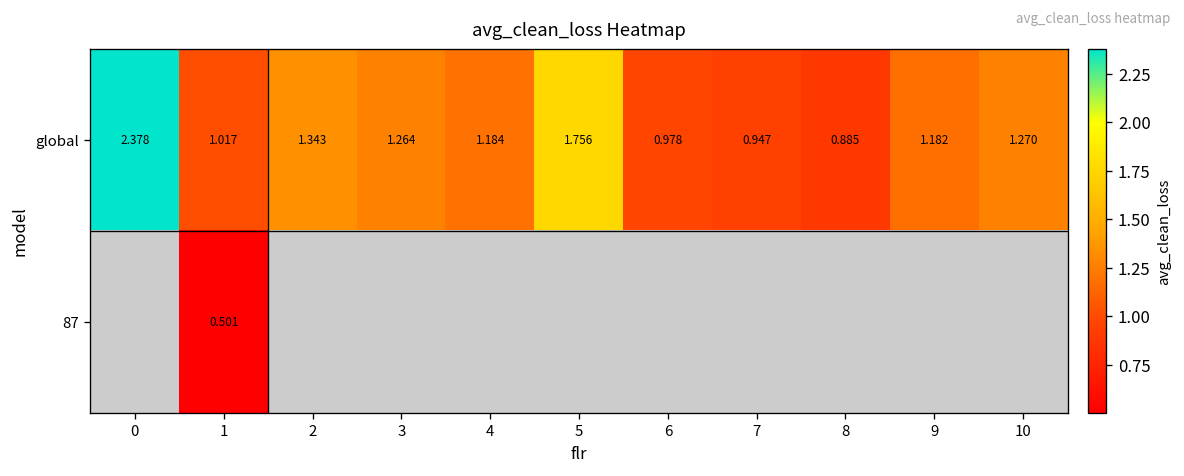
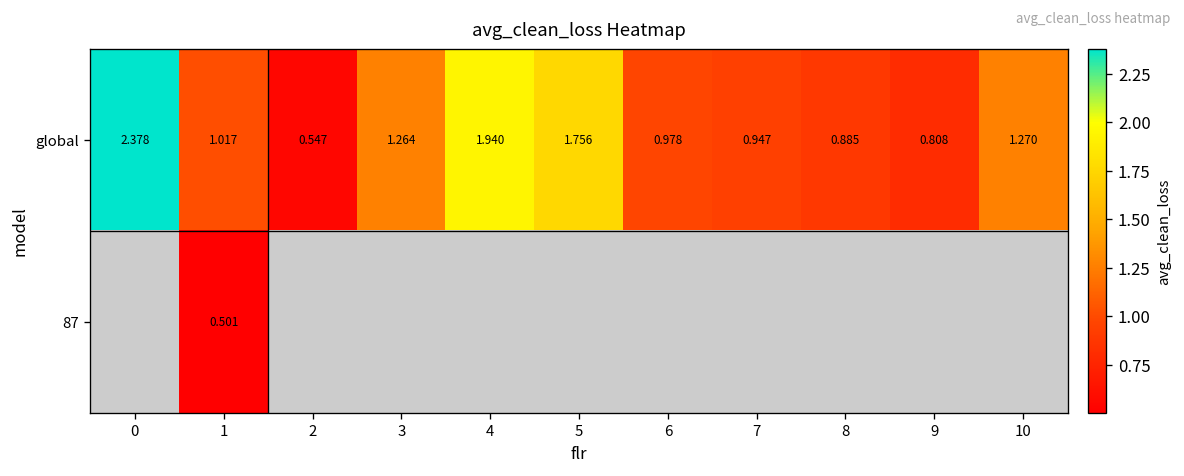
global, 2: 1.343 -> 0.547
global, 4: 1.184 -> 1.940
global, 9: 1.182 -> 0.808
